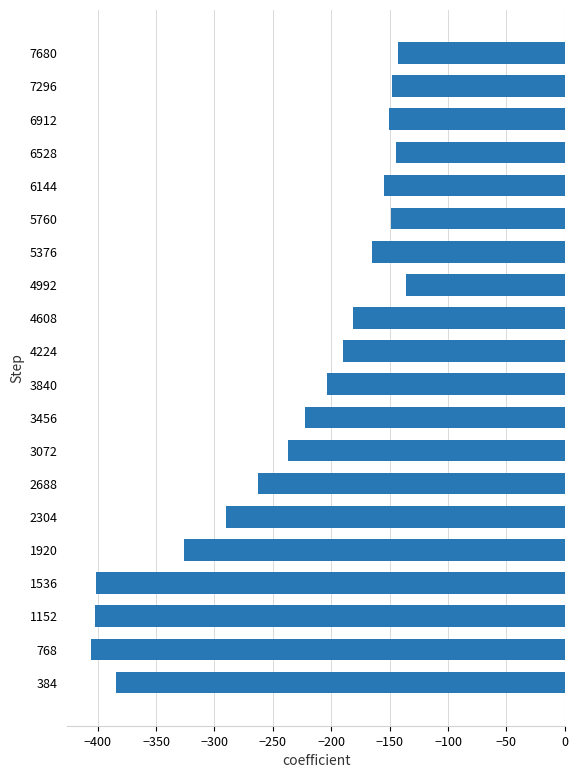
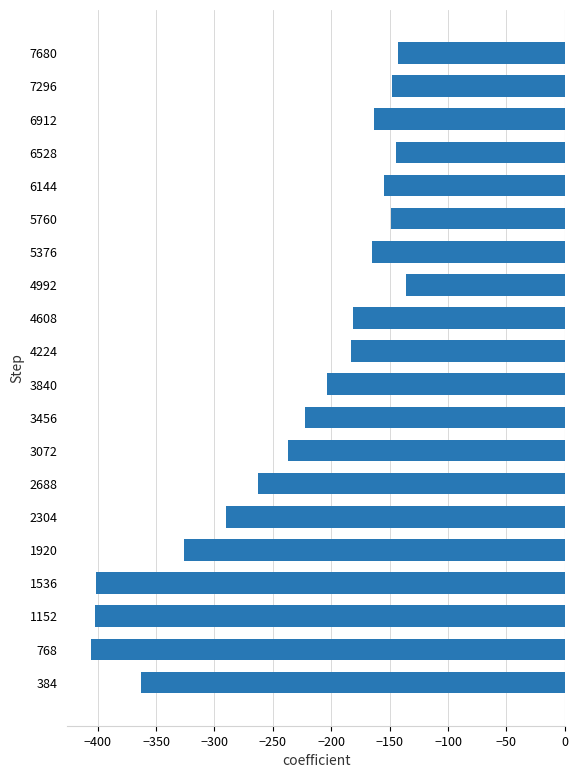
6912: -150 -> -164
4224: -190 -> -183
384: -384 -> -363
